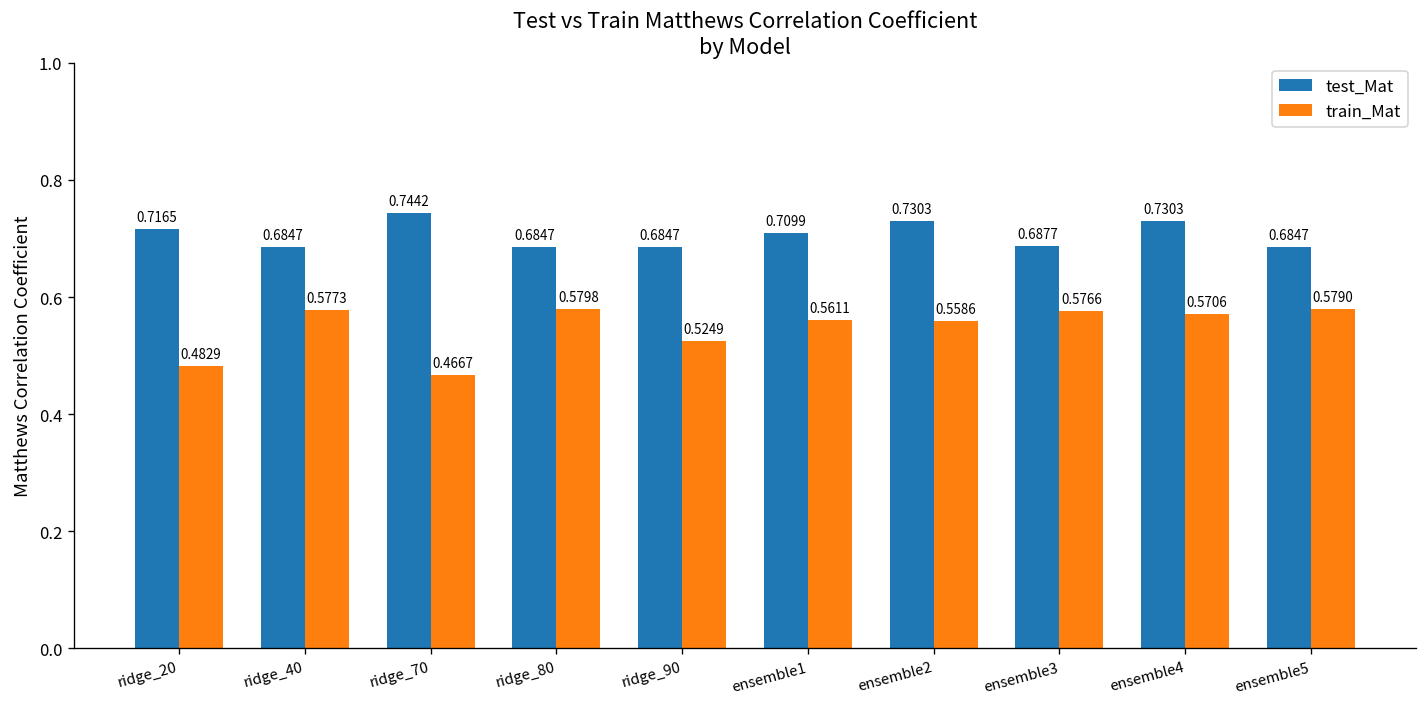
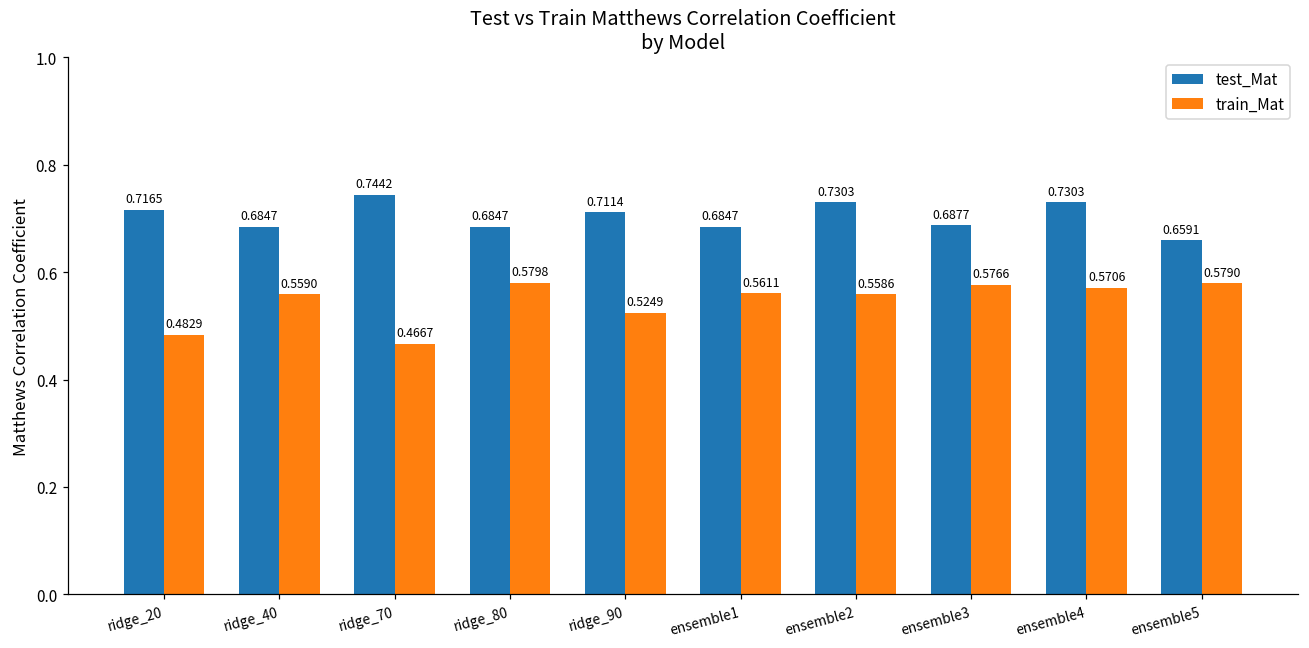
train_Mat, ridge_40: 0.5773 -> 0.5590
test_Mat, ridge_90: 0.6847 -> 0.7114
test_Mat, ensemble1: 0.7099 -> 0.6847
test_Mat, ensemble5: 0.6847 -> 0.6591
